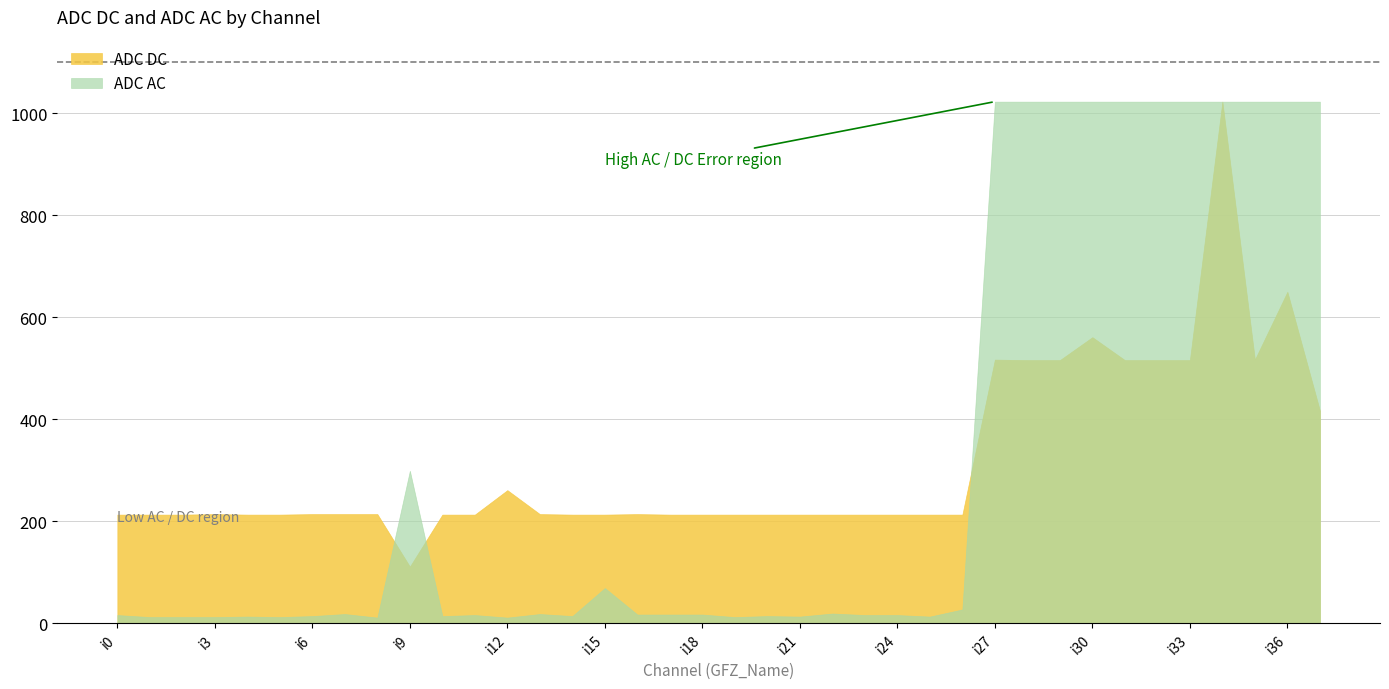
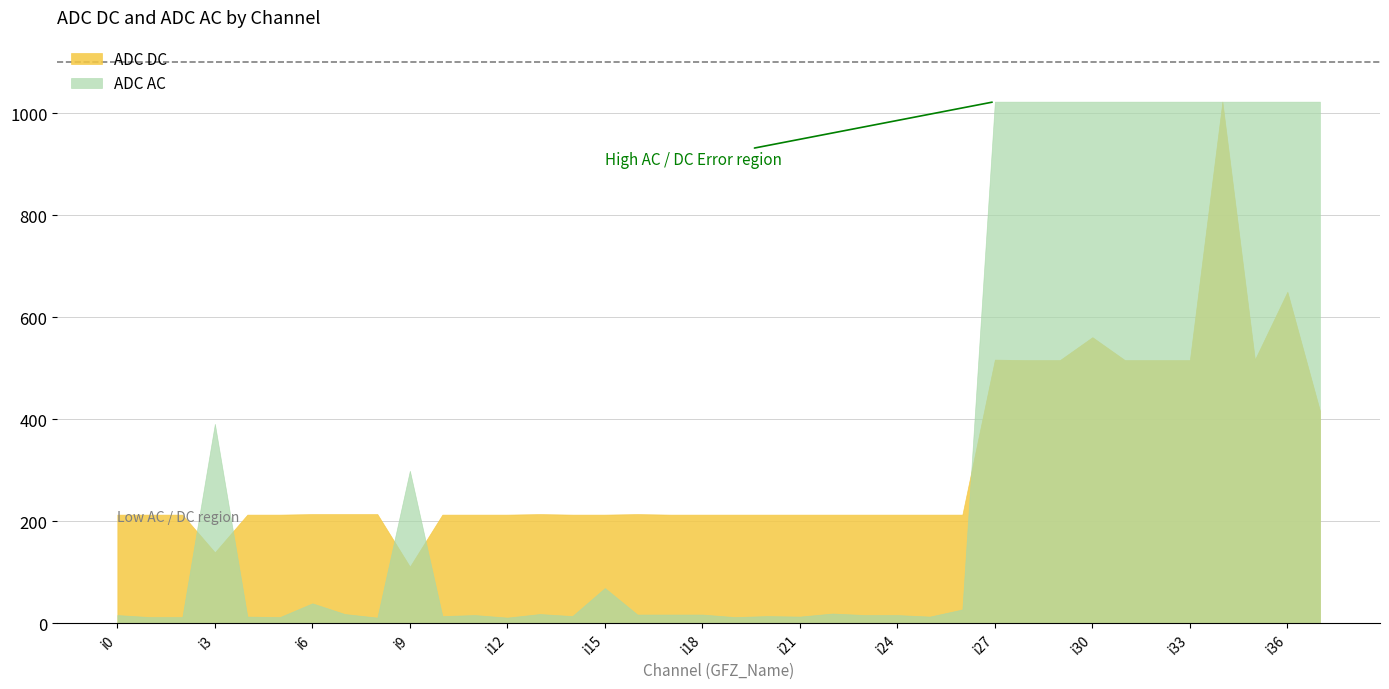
ADC DC, i3: 210 -> 140
ADC AC, i3: 10 -> 390
ADC AC, i6: 10 -> 40
ADC DC, i12: 260 -> 210
